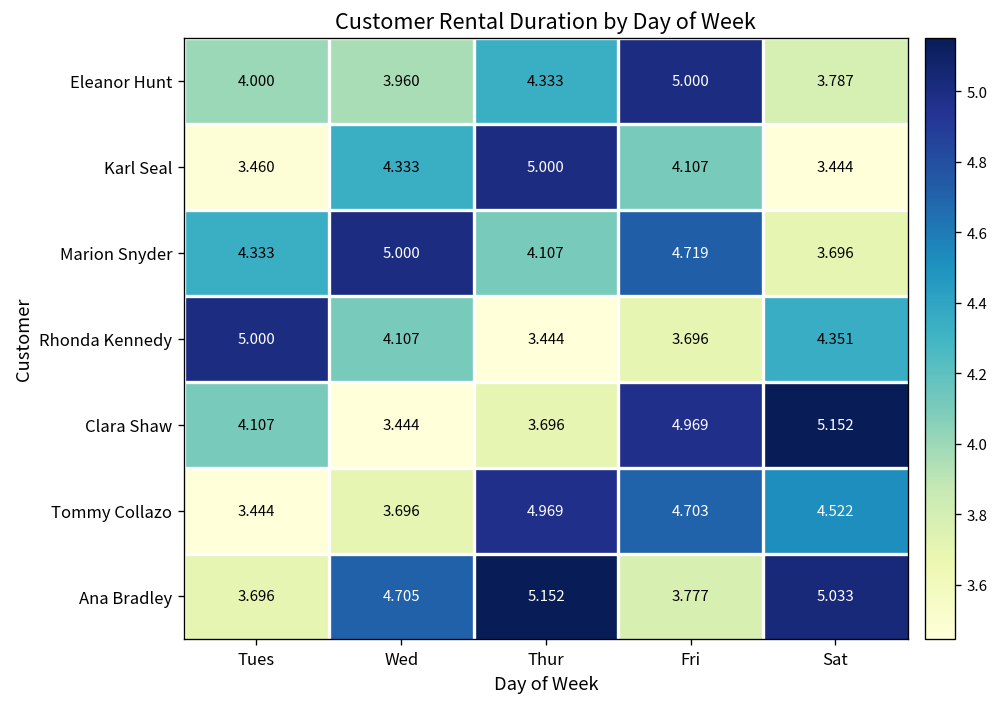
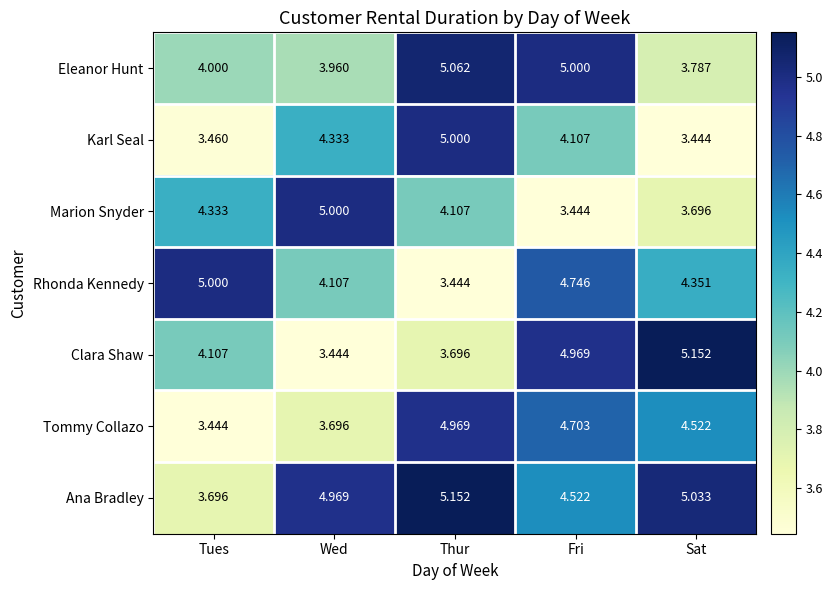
Eleanor Hunt, Thur: 4.333 -> 5.062
Marion Snyder, Fri: 4.719 -> 3.444
Rhonda Kennedy, Fri: 3.696 -> 4.746
Ana Bradley, Wed: 4.705 -> 4.969
Ana Bradley, Fri: 3.777 -> 4.522
